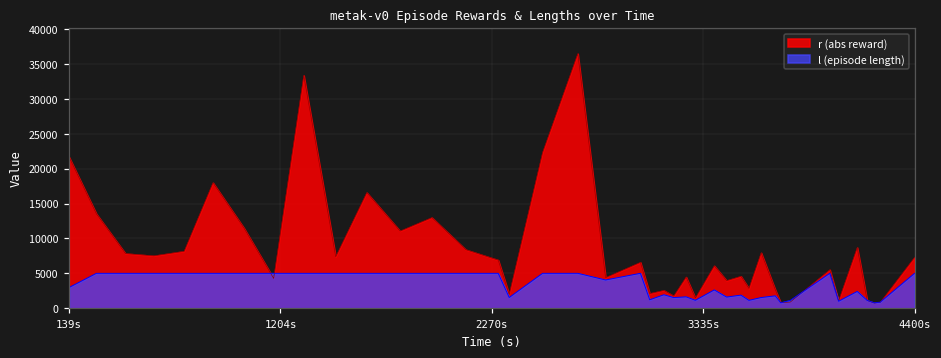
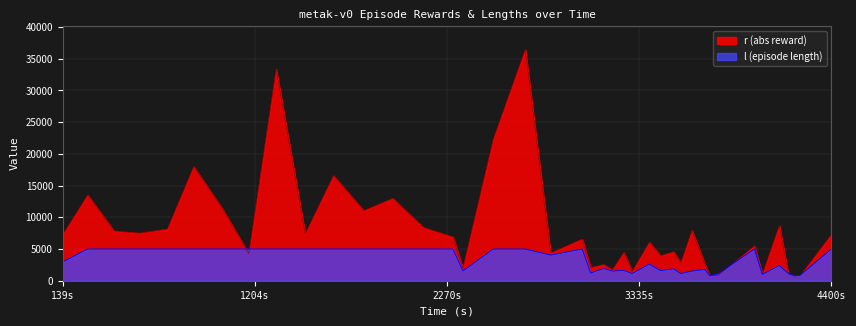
r (abs reward), 139s: 22000 -> 7000
